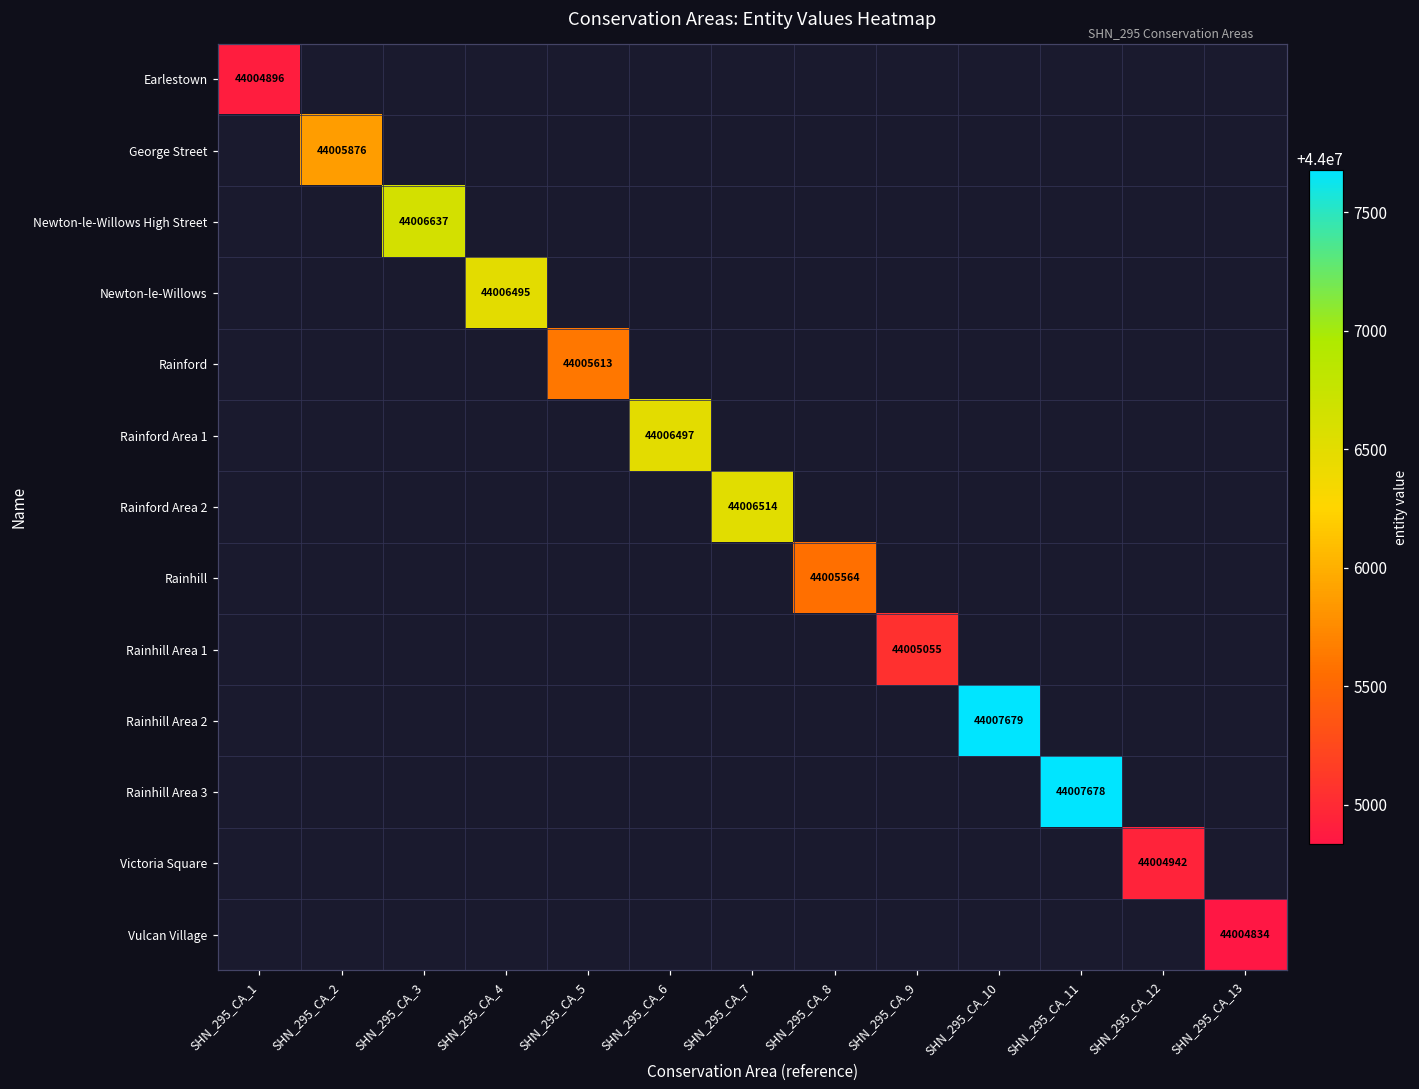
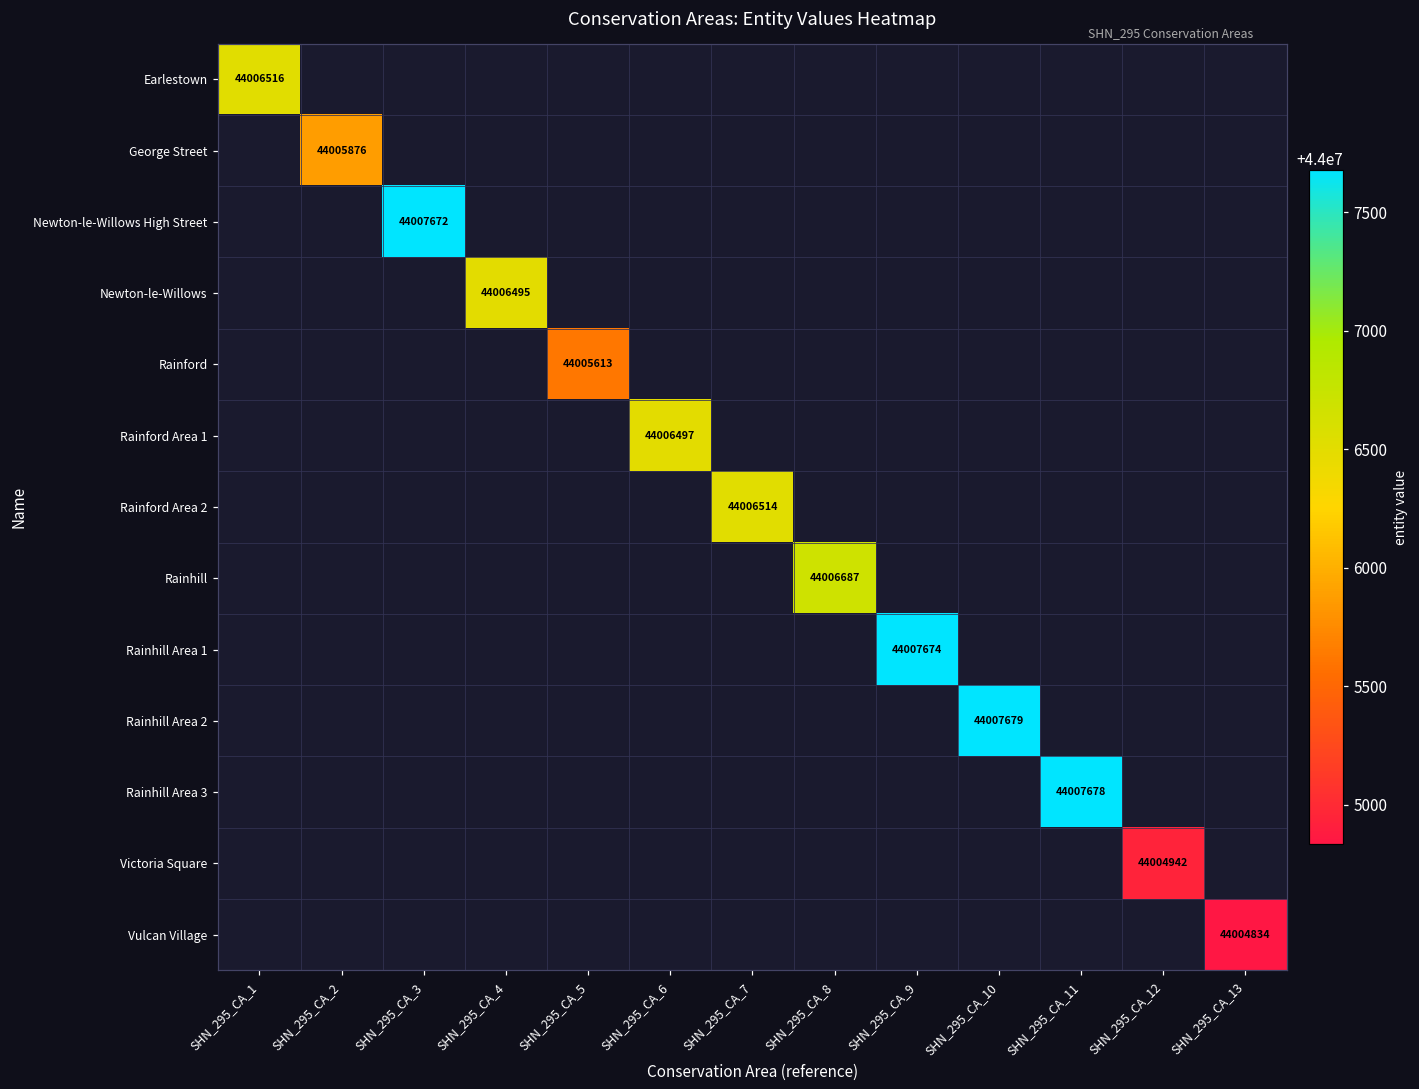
Earlestown, SHN_295_CA_1: 44004896 -> 44006516
Newton-le-Willows High Street, SHN_295_CA_3: 44006637 -> 44007672
Rainhill, SHN_295_CA_8: 44005564 -> 44006687
Rainhill Area 1, SHN_295_CA_9: 44005055 -> 44007674
